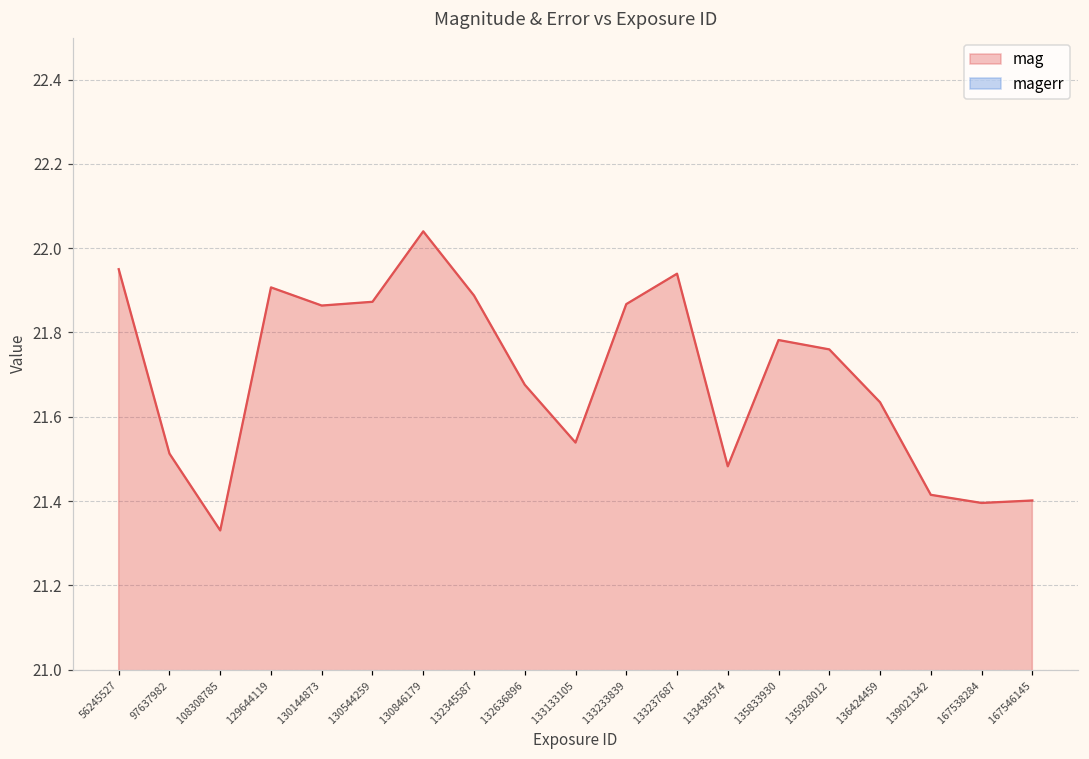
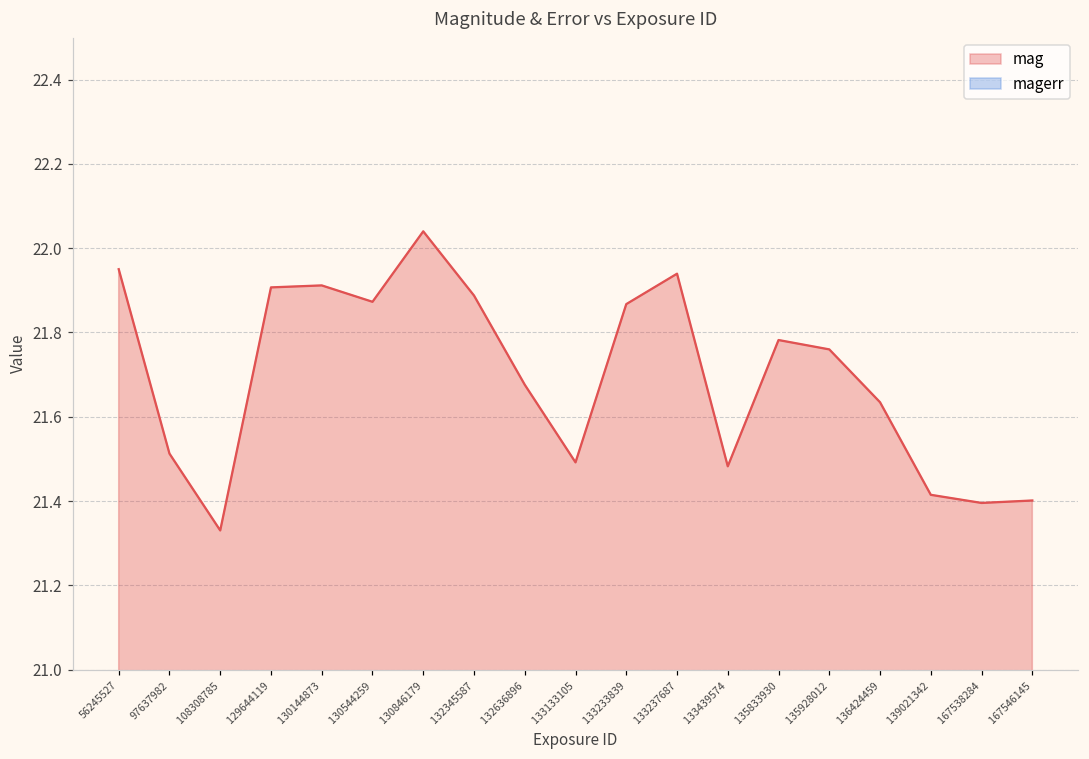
mag, 130144873: 21.86 -> 21.91
mag, 133133105: 21.54 -> 21.49
